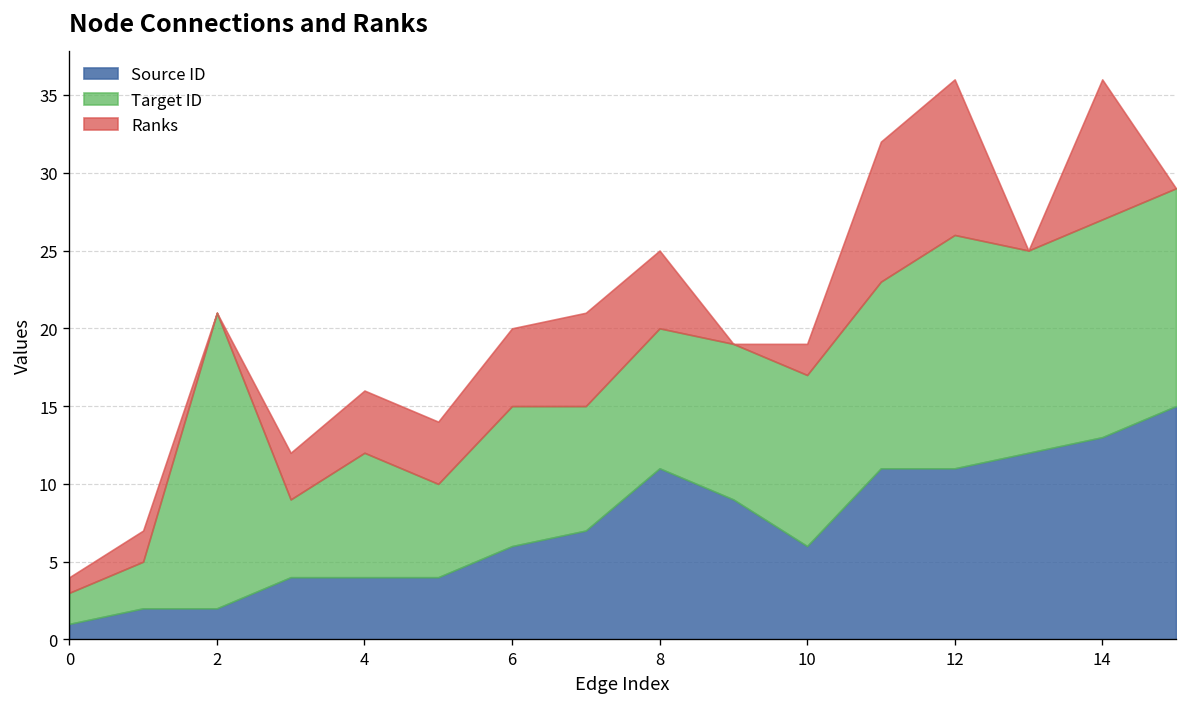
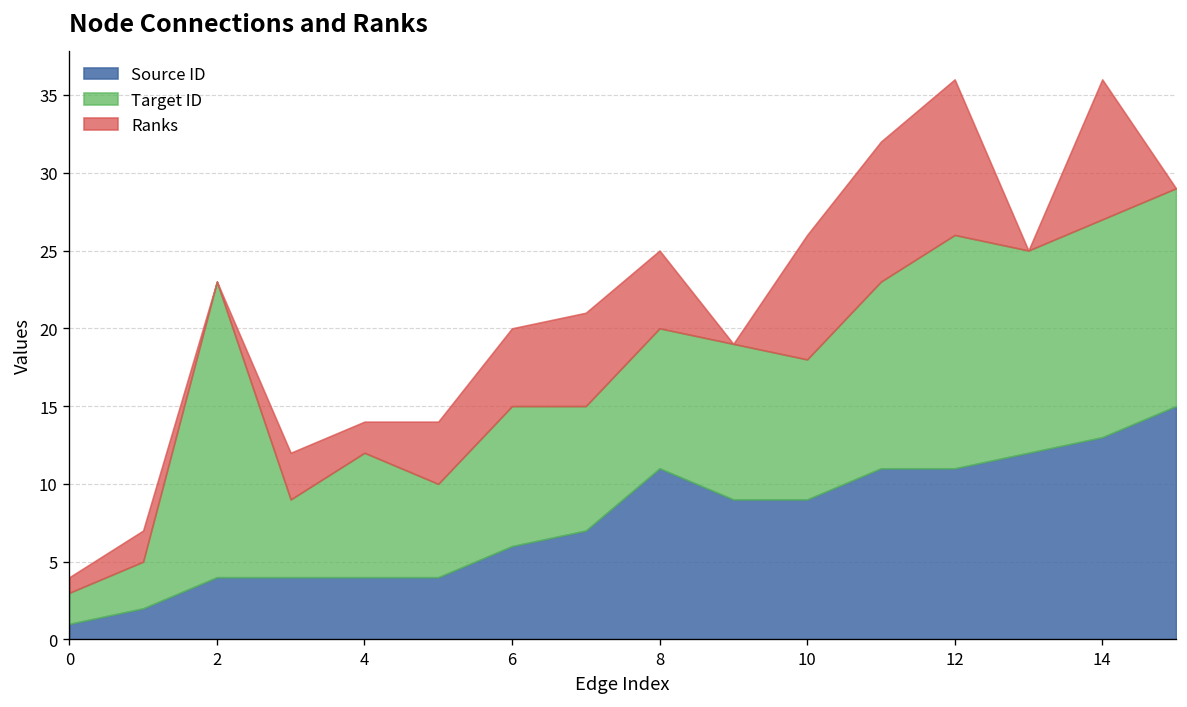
Source ID, 2: 2 -> 4
Ranks, 4: 4 -> 2
Source ID, 10: 6 -> 9
Target ID, 10: 11 -> 9
Ranks, 10: 2 -> 8
